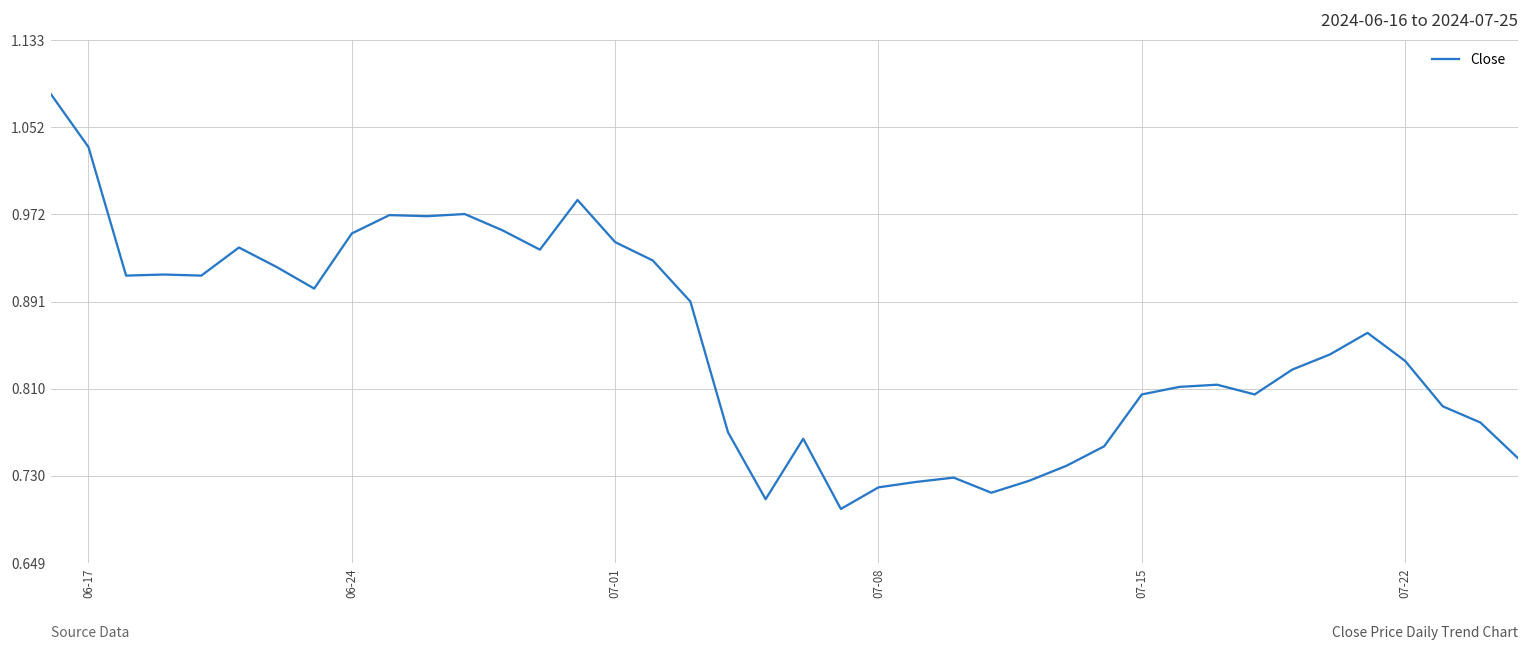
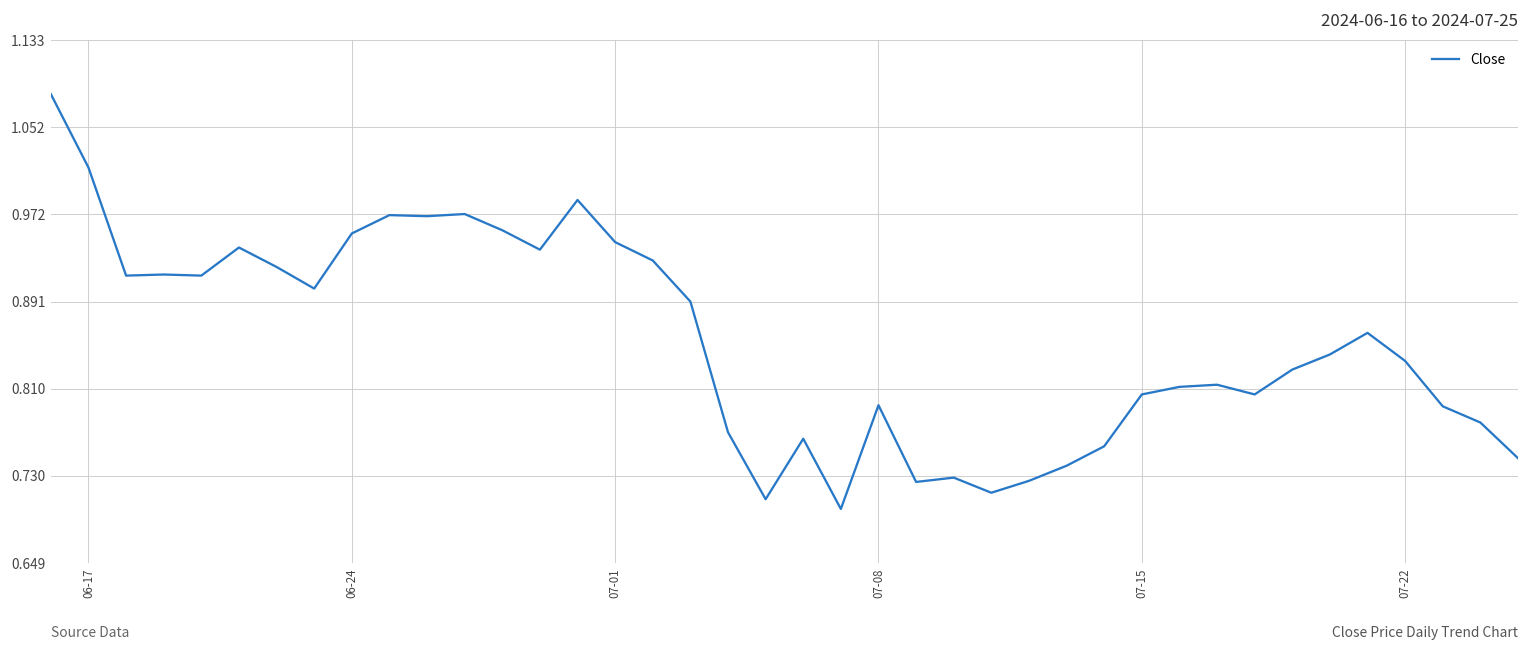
06-17: 1.03 -> 1.02
07-08: 0.72 -> 0.80
